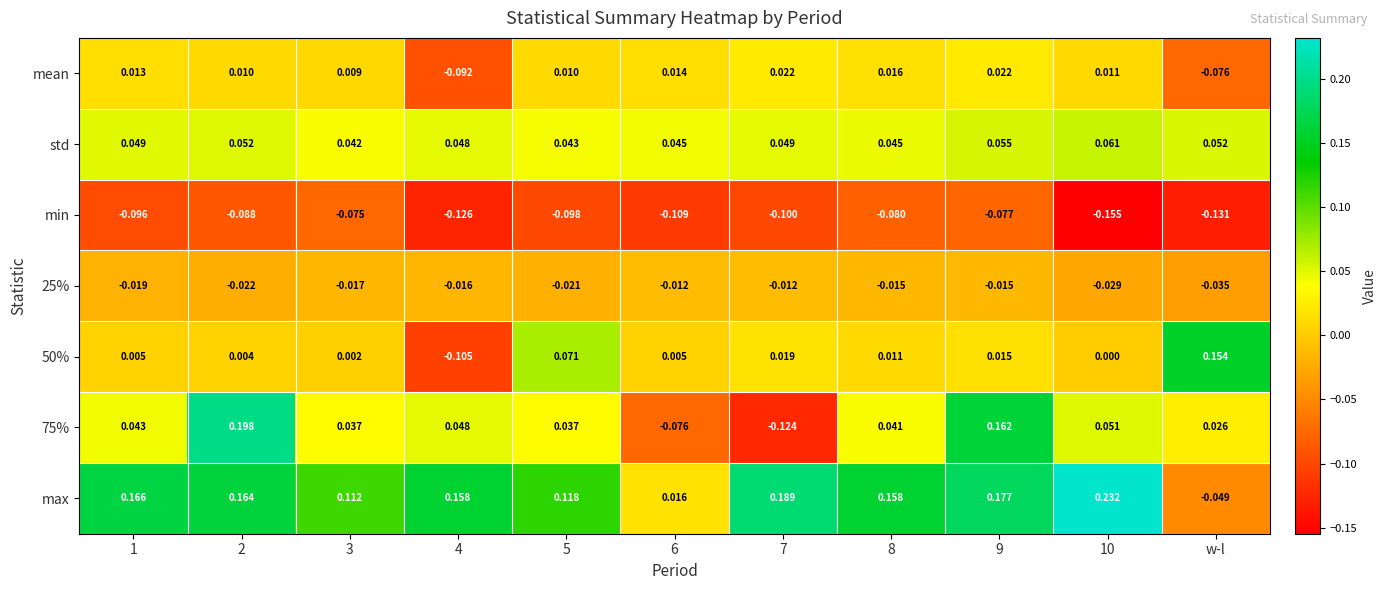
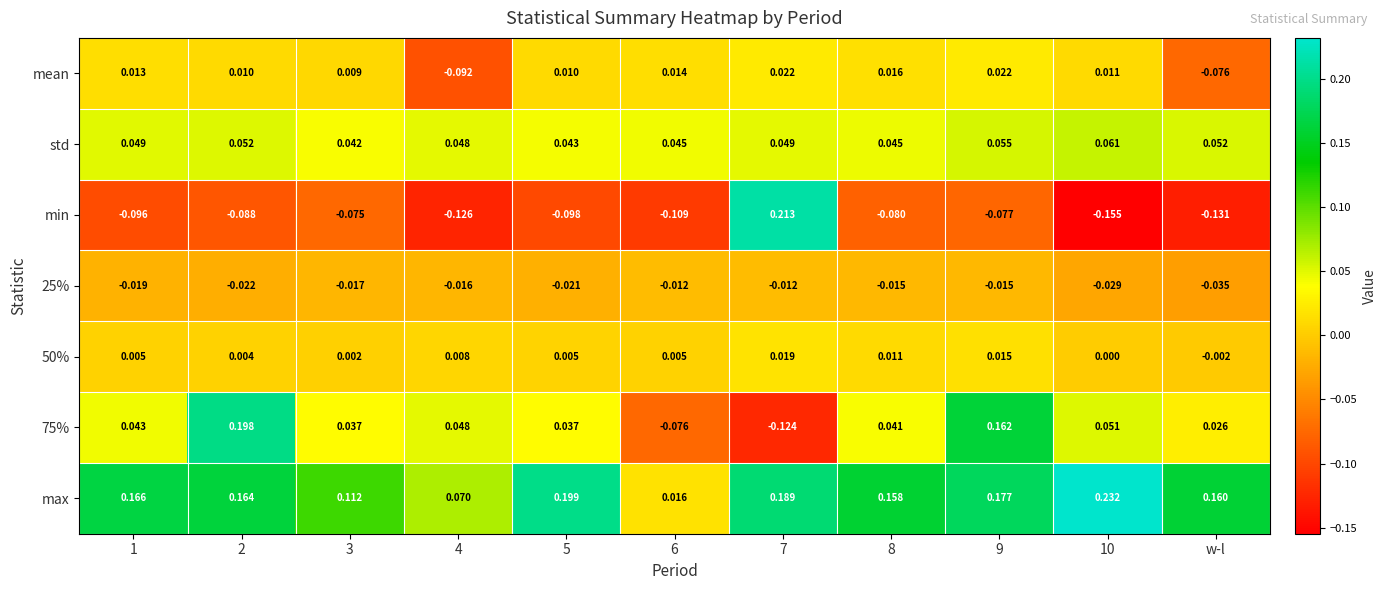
min, 7: -0.100 -> 0.213
50%, 4: -0.105 -> 0.008
50%, 5: 0.071 -> 0.005
50%, w-l: 0.154 -> -0.002
max, 4: 0.158 -> 0.070
max, 5: 0.118 -> 0.199
max, w-l: -0.049 -> 0.160
